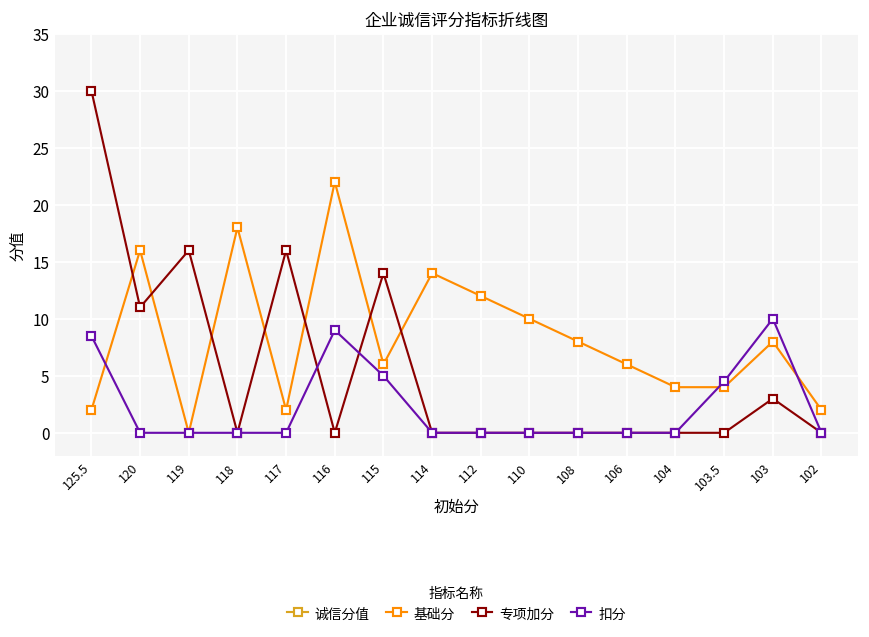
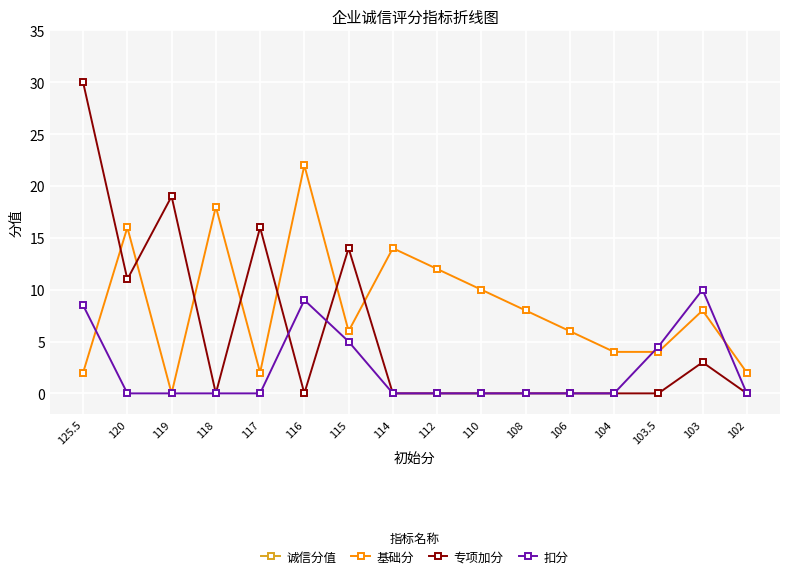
专项加分, 119: 16 -> 19
